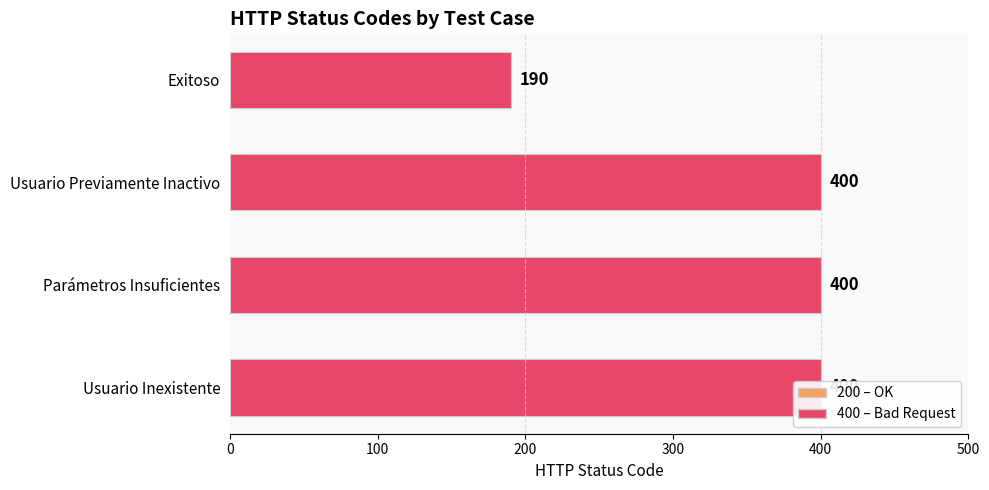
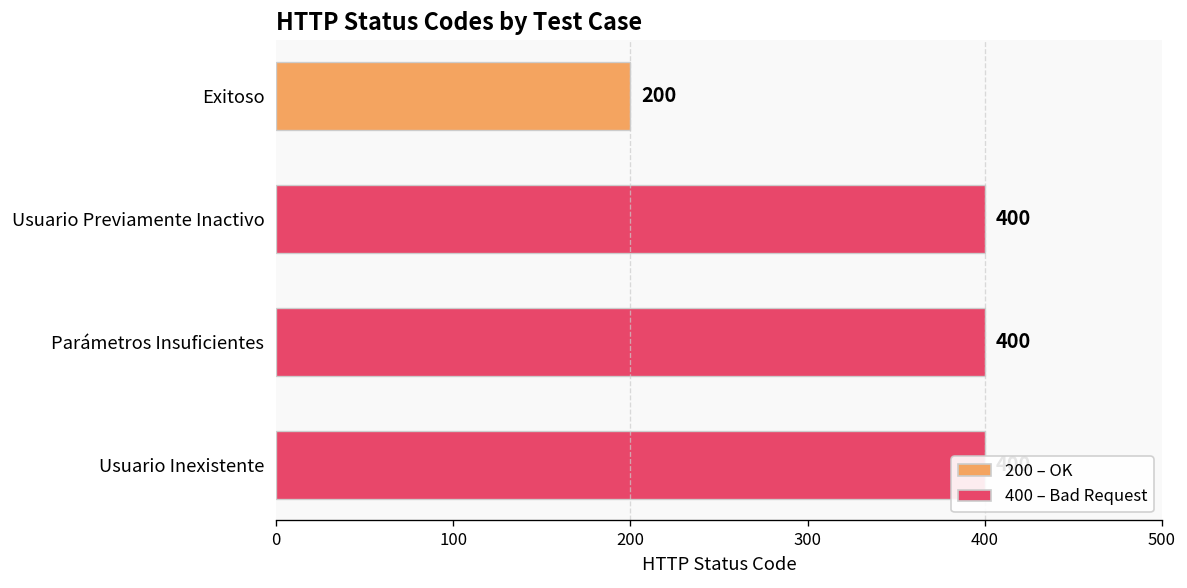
Exitoso: 190 -> 200
